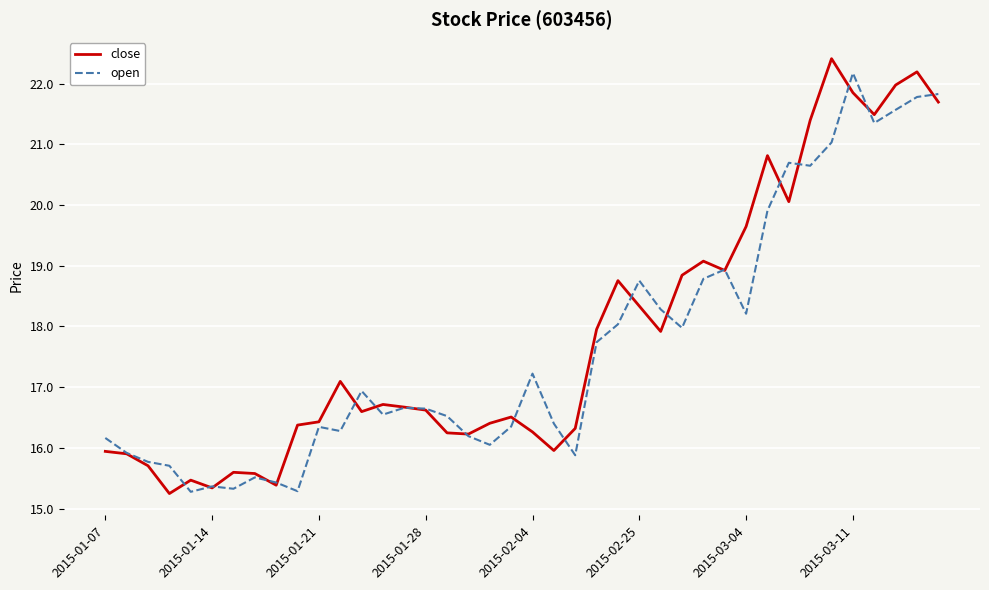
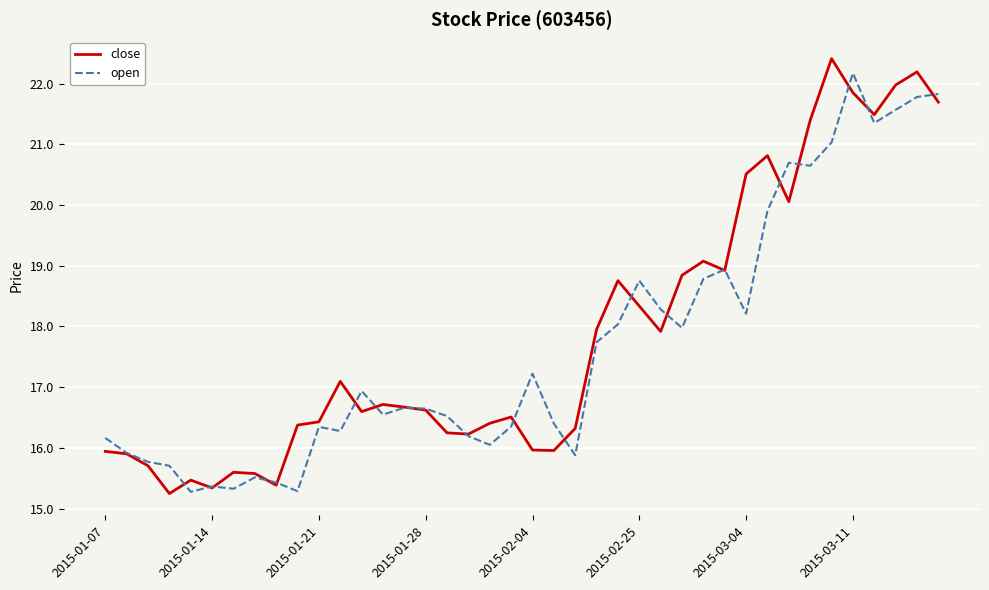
close, 2015-02-04: 16.3 -> 16.0
close, 2015-03-04: 19.6 -> 20.5
